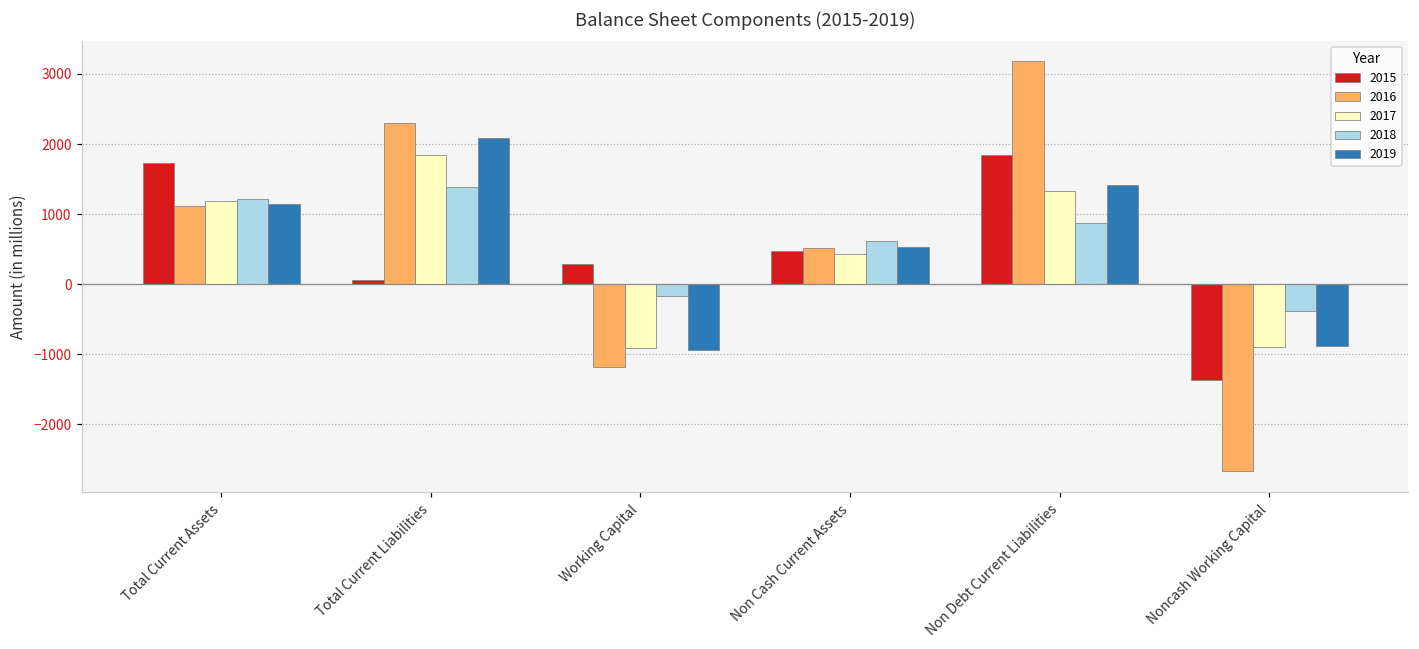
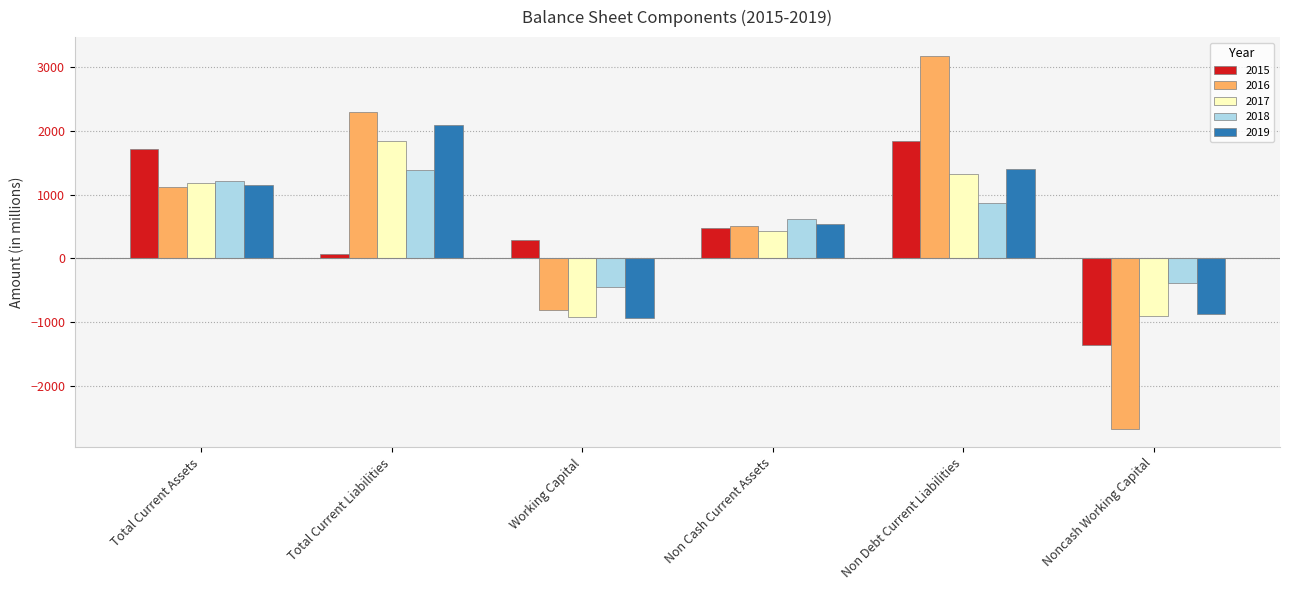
2016, Working Capital: -1200 -> -800
2018, Working Capital: -200 -> -400
